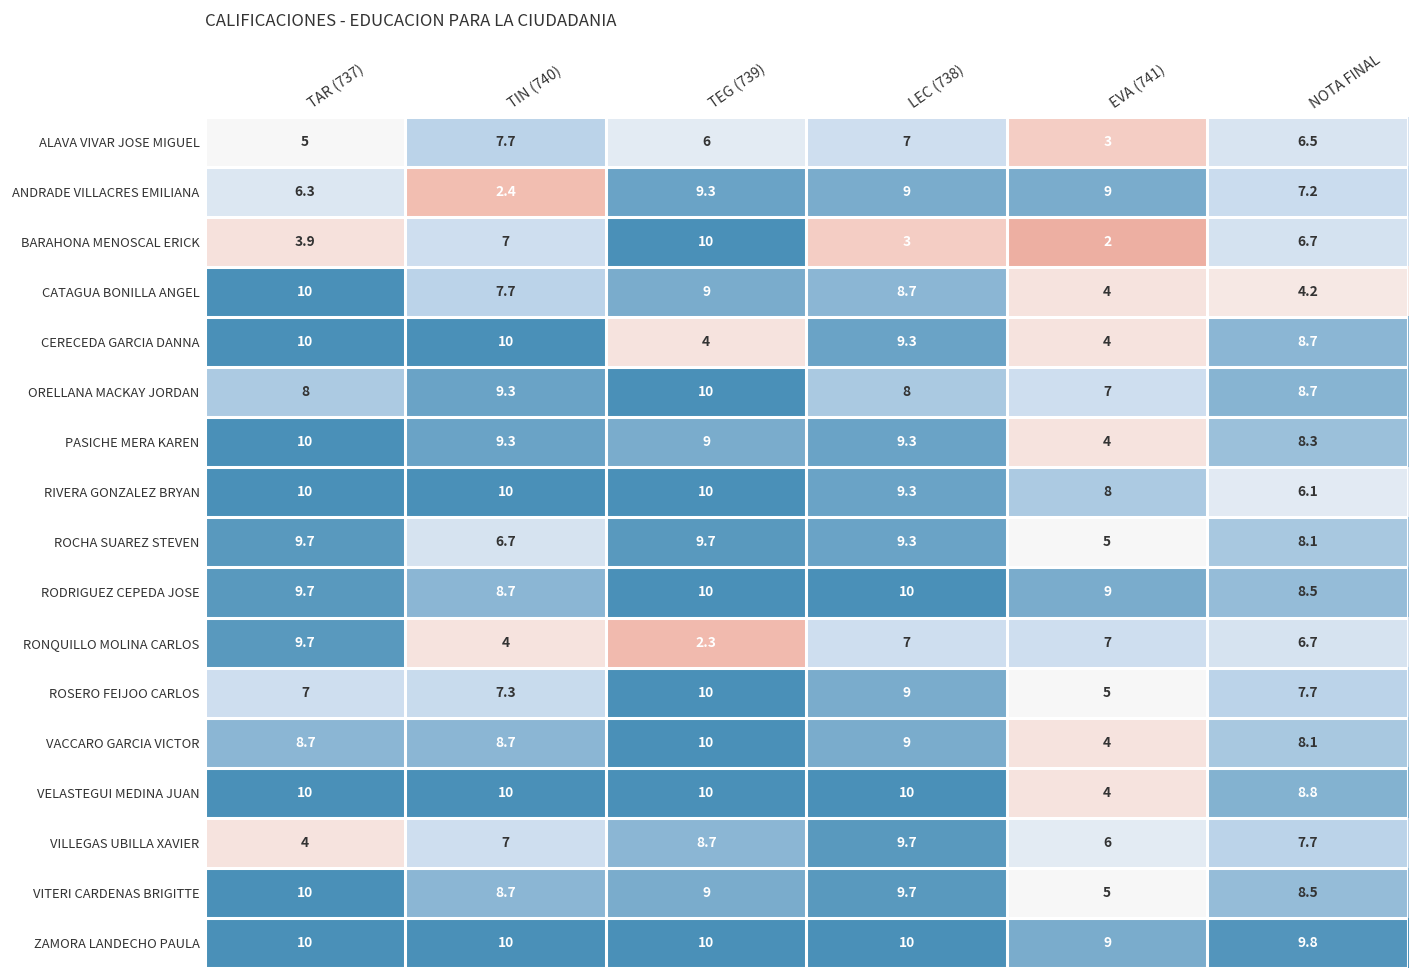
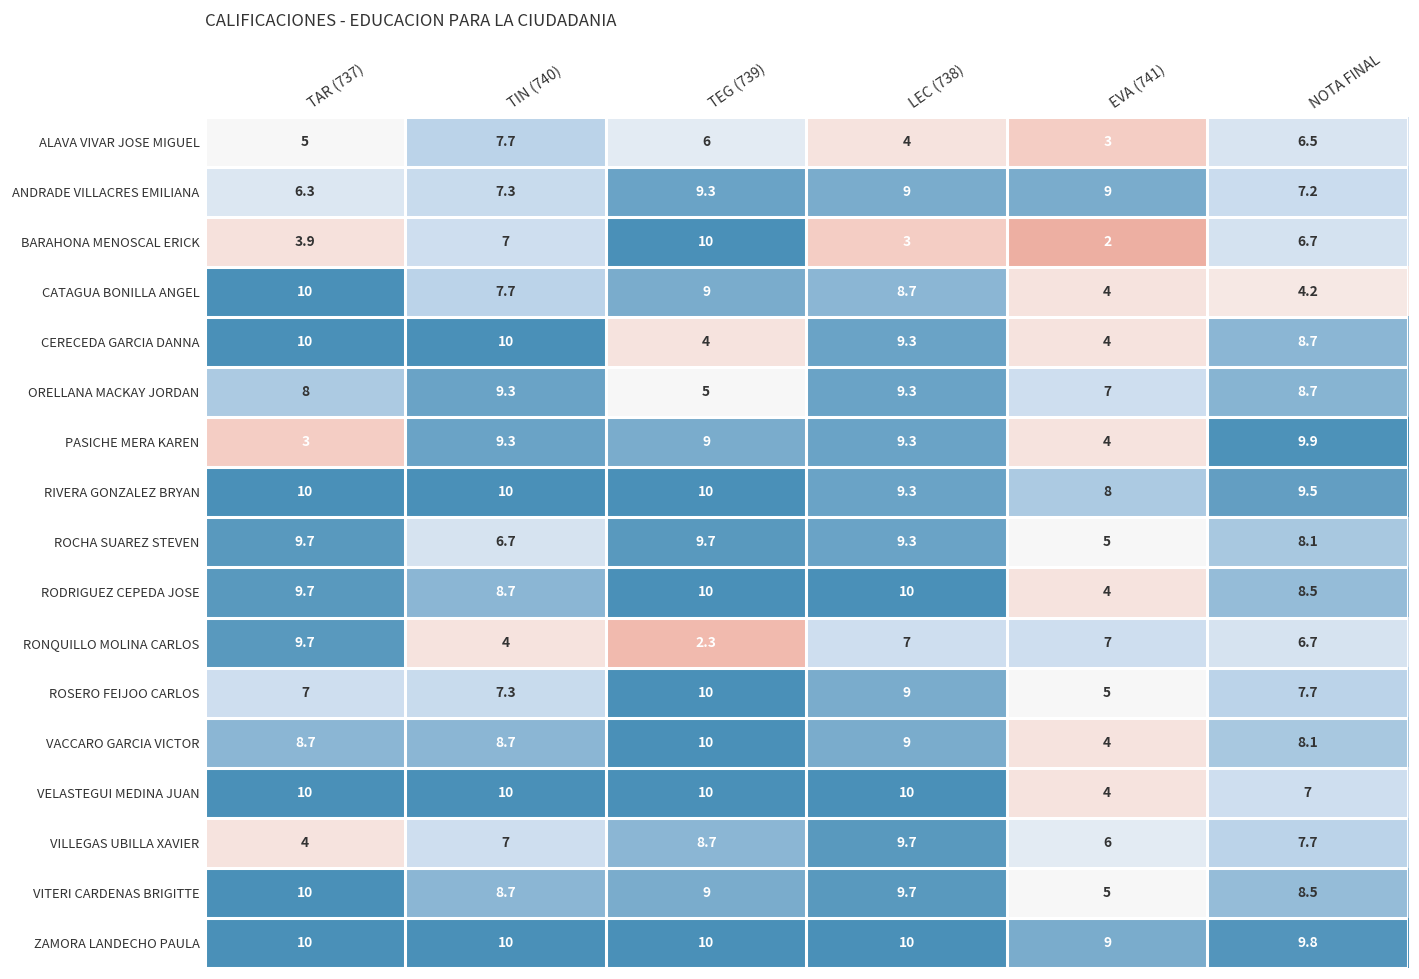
ALAVA VIVAR JOSE MIGUEL, LEC (738): 7 -> 4
ANDRADE VILLACRES EMILIANA, TIN (740): 2.4 -> 7.3
ORELLANA MACKAY JORDAN, TEG (739): 10 -> 5
ORELLANA MACKAY JORDAN, LEC (738): 8 -> 9.3
PASICHE MERA KAREN, TAR (737): 10 -> 3
PASICHE MERA KAREN, NOTA FINAL: 8.3 -> 9.9
RIVERA GONZALEZ BRYAN, NOTA FINAL: 6.1 -> 9.5
RODRIGUEZ CEPEDA JOSE, EVA (741): 9 -> 4
VELASTEGUI MEDINA JUAN, NOTA FINAL: 8.8 -> 7
